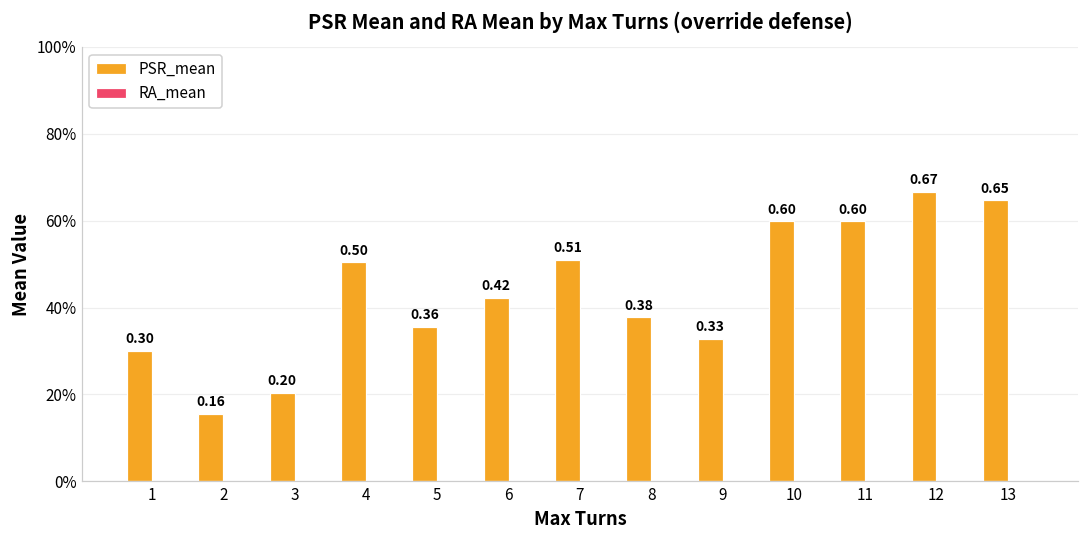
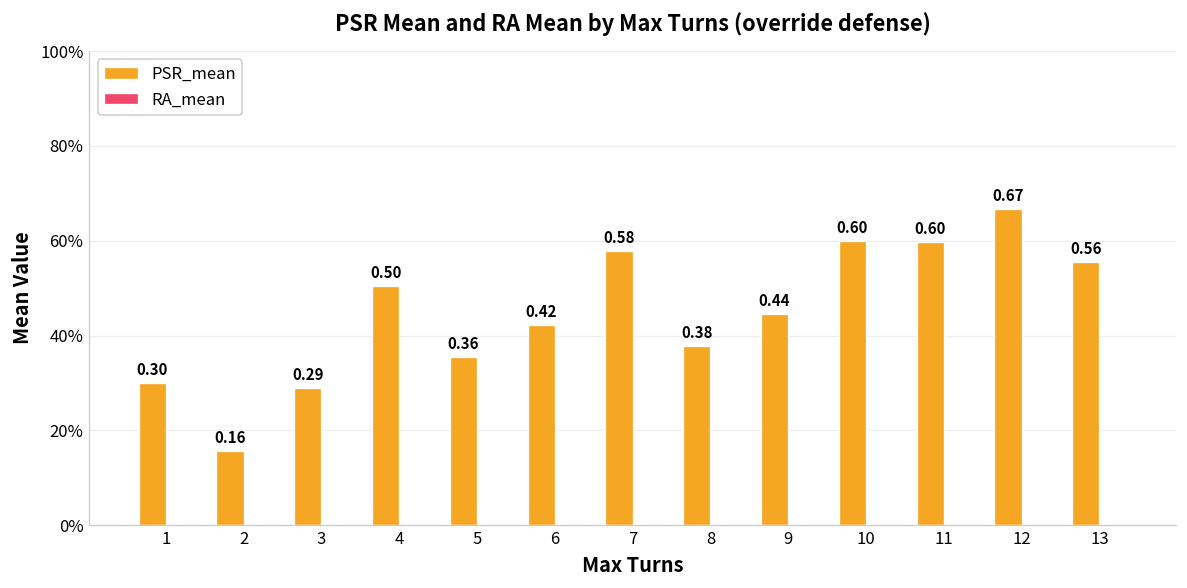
PSR_mean, 3: 0.20 -> 0.29
PSR_mean, 7: 0.51 -> 0.58
PSR_mean, 9: 0.33 -> 0.44
PSR_mean, 13: 0.65 -> 0.56
